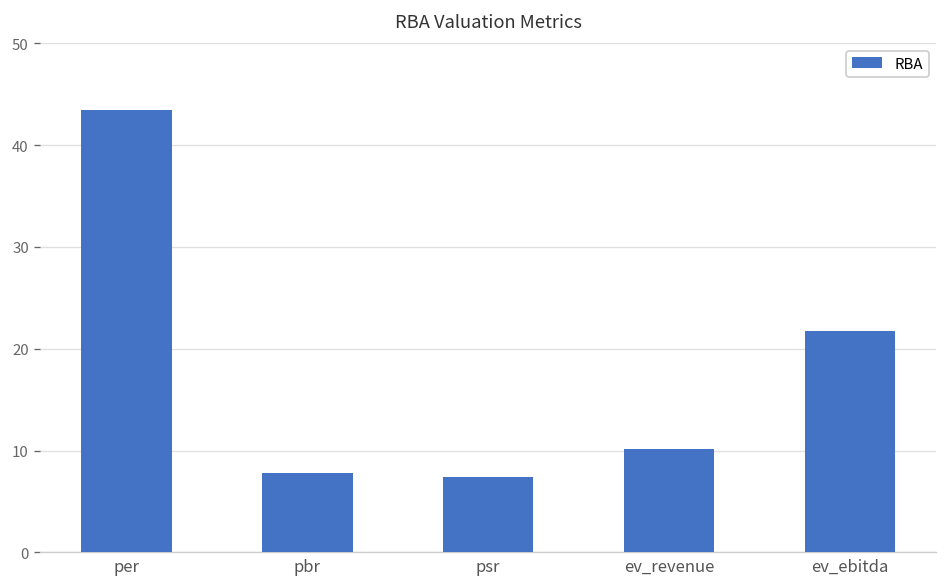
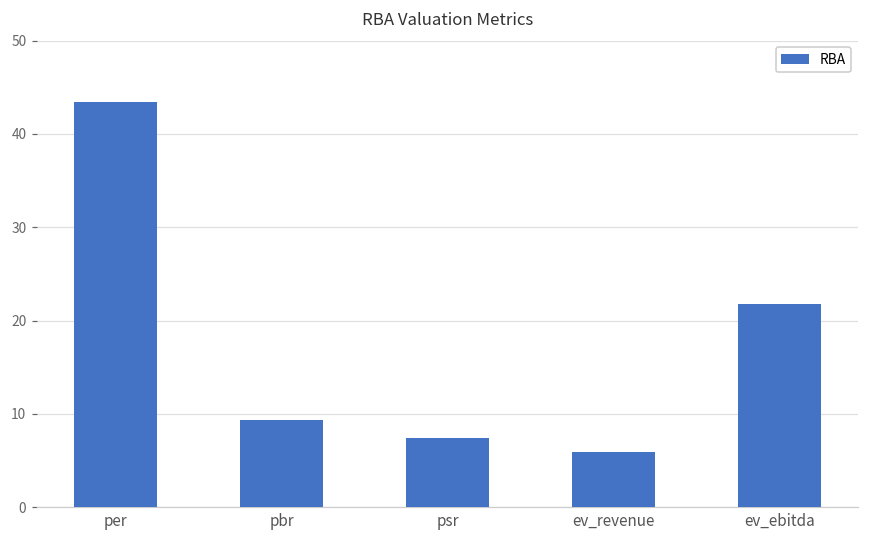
pbr: 8 -> 9
ev_revenue: 10 -> 6
